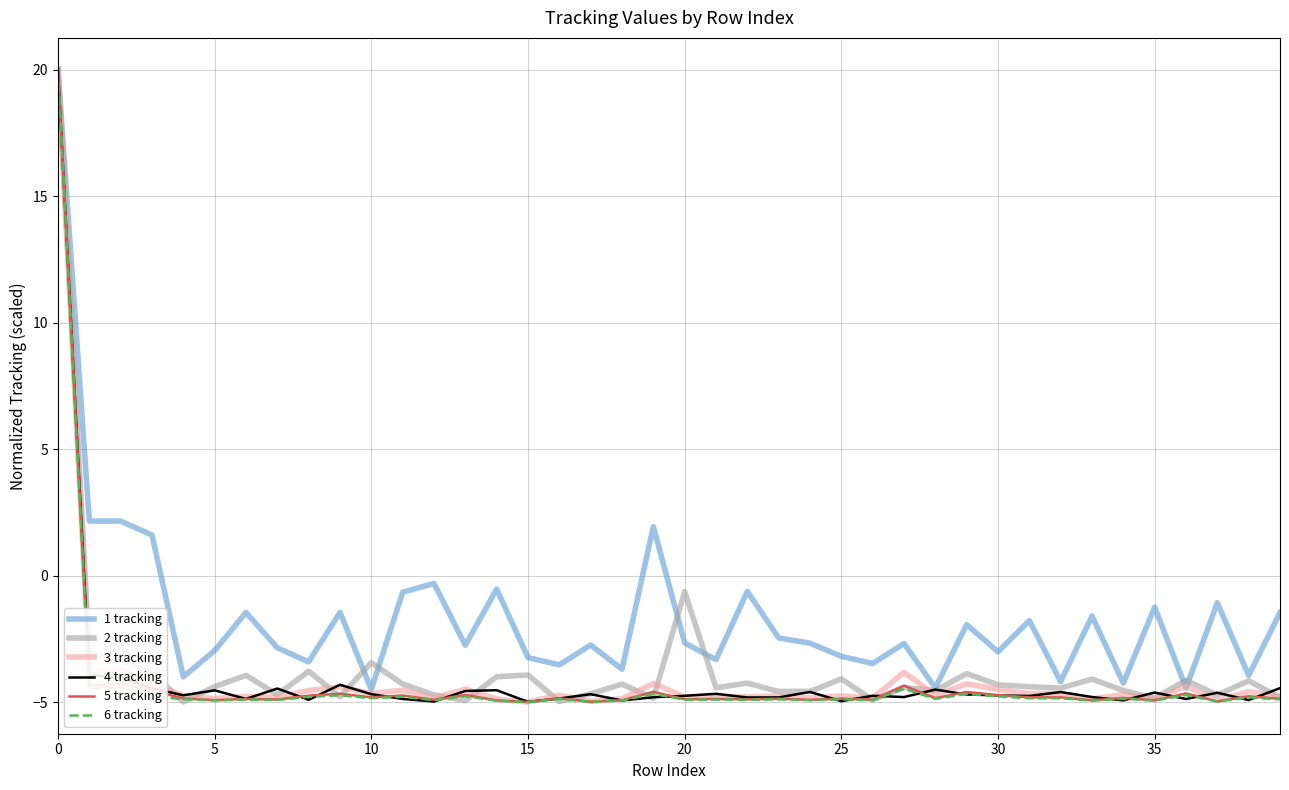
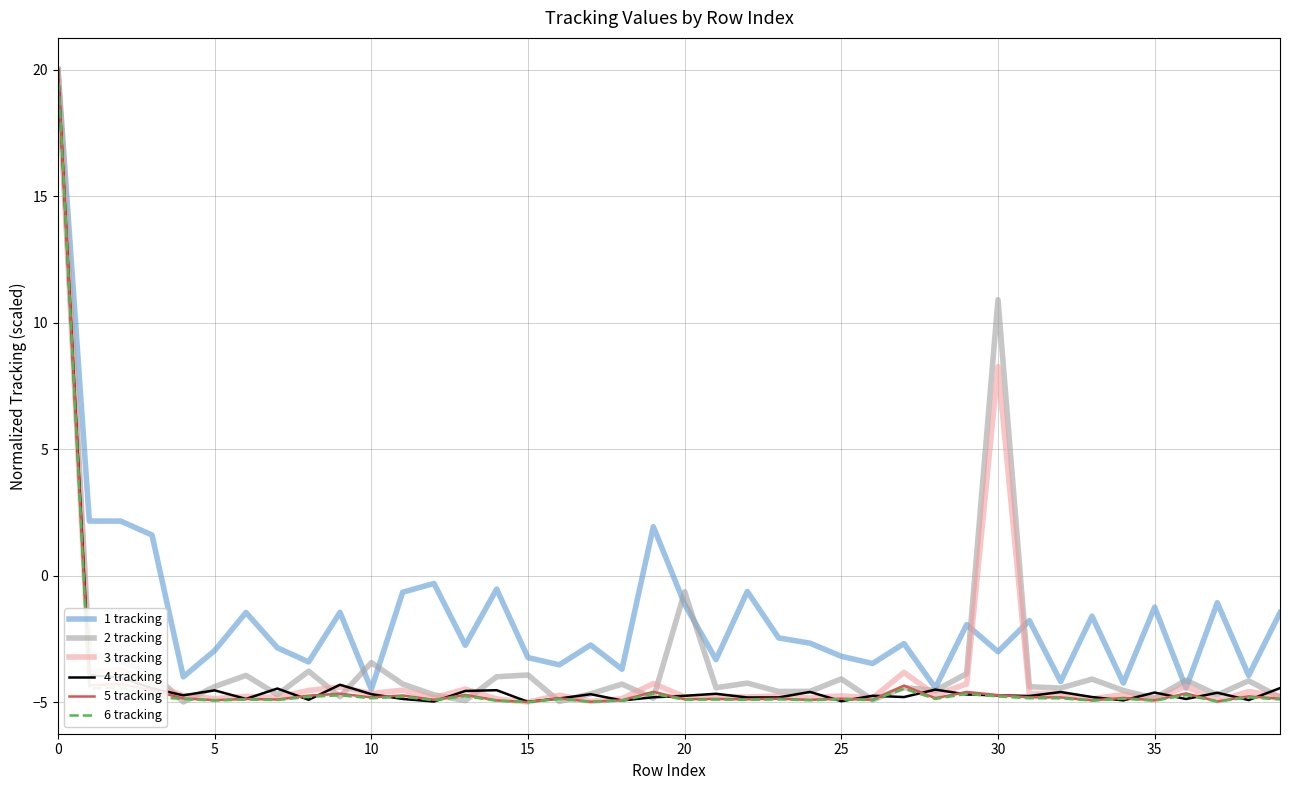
1 tracking, 20: -2.7 -> -1.1
2 tracking, 30: -4.3 -> 10.9
3 tracking, 30: -4.5 -> 8.3
